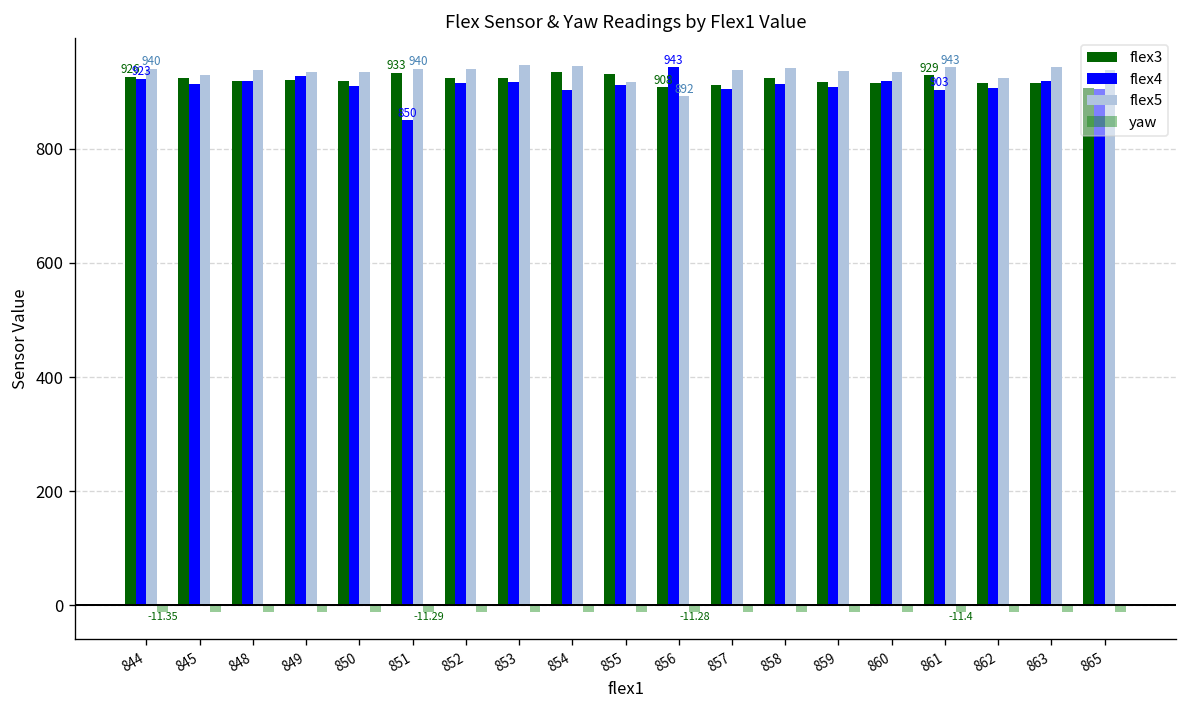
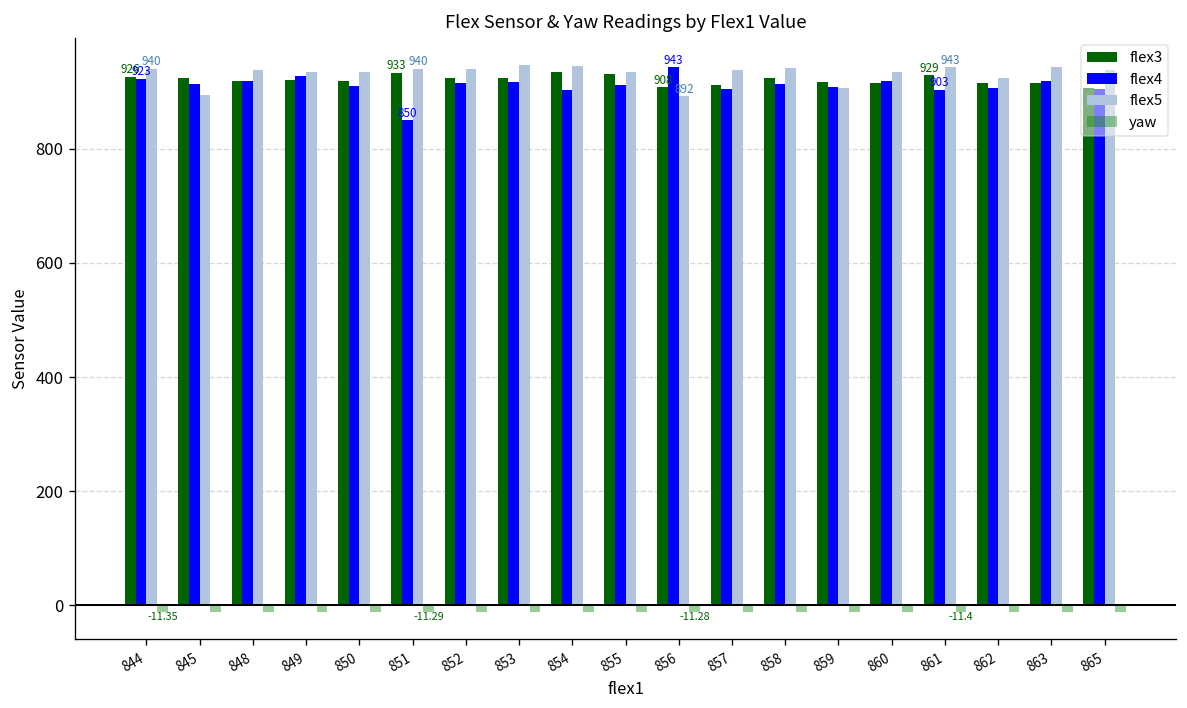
flex5, 845: 930 -> 900
flex5, 855: 920 -> 930
flex5, 859: 940 -> 910
